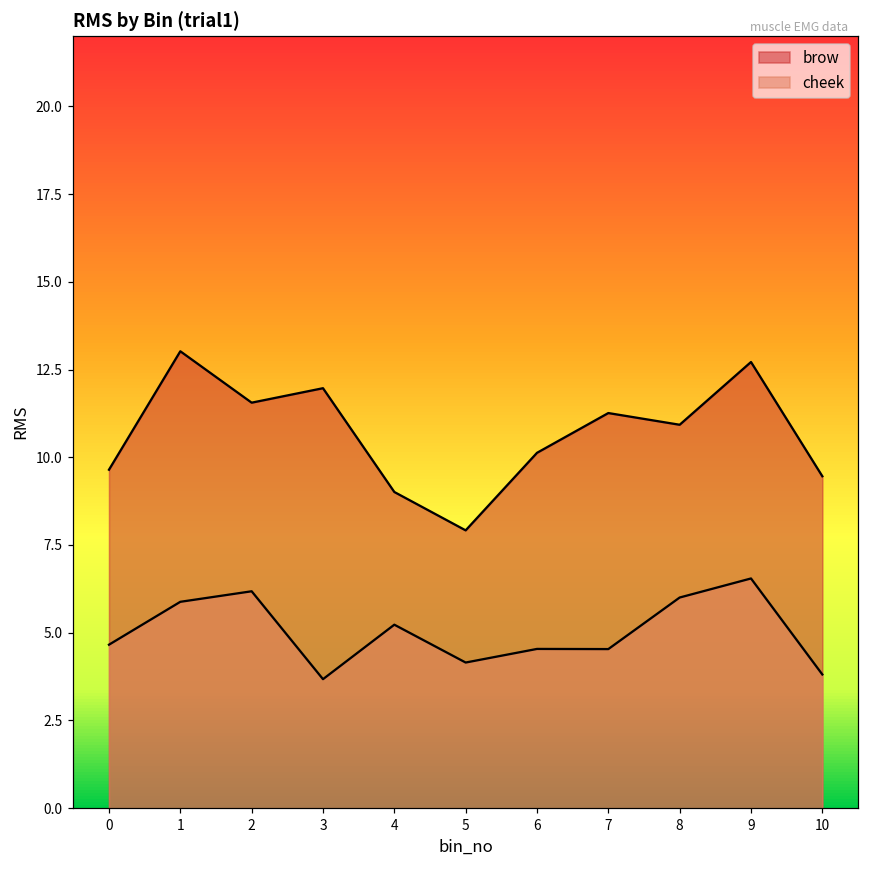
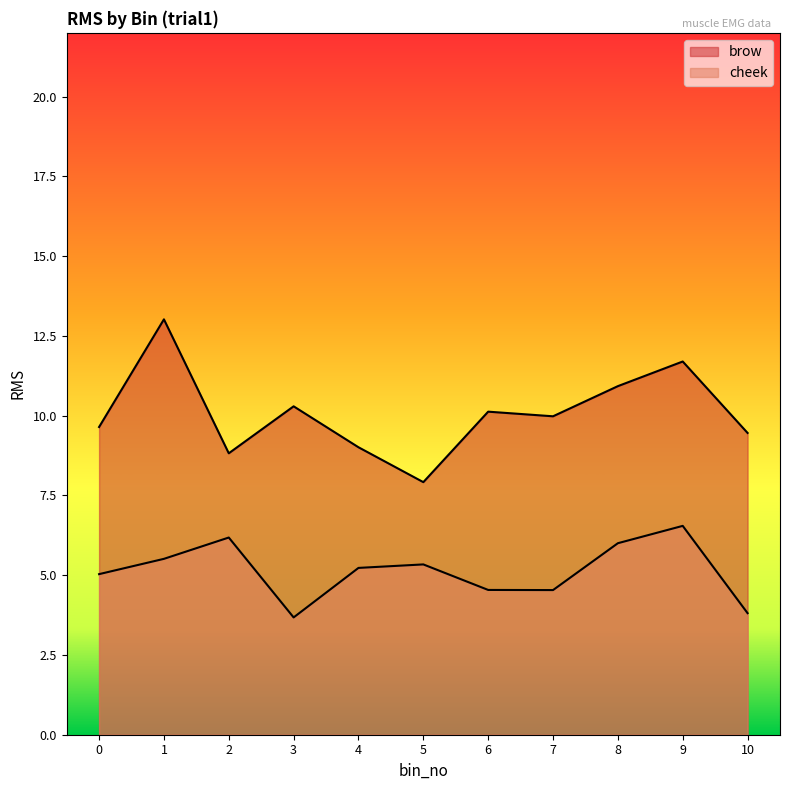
cheek, 0: 4.7 -> 5.0
cheek, 1: 5.9 -> 5.5
brow, 2: 11.6 -> 8.8
brow, 3: 12.0 -> 10.3
cheek, 5: 4.2 -> 5.3
brow, 7: 11.3 -> 10.0
brow, 9: 12.7 -> 11.7
